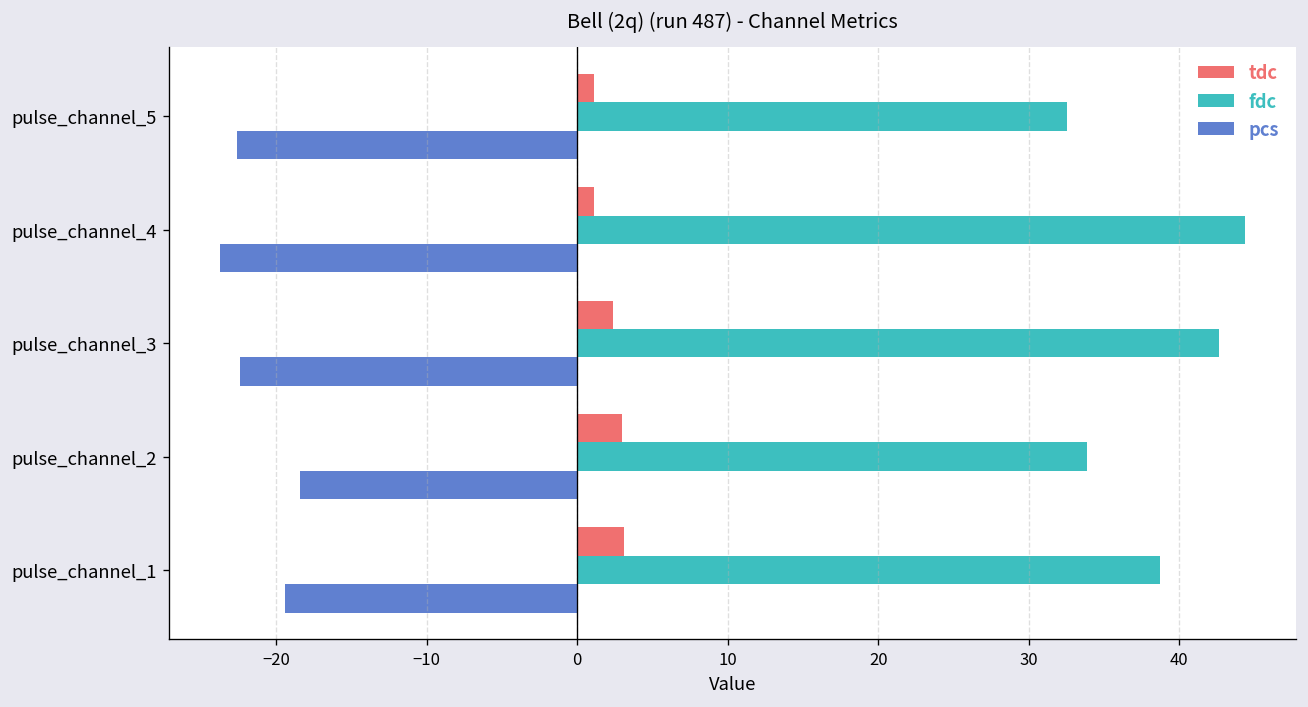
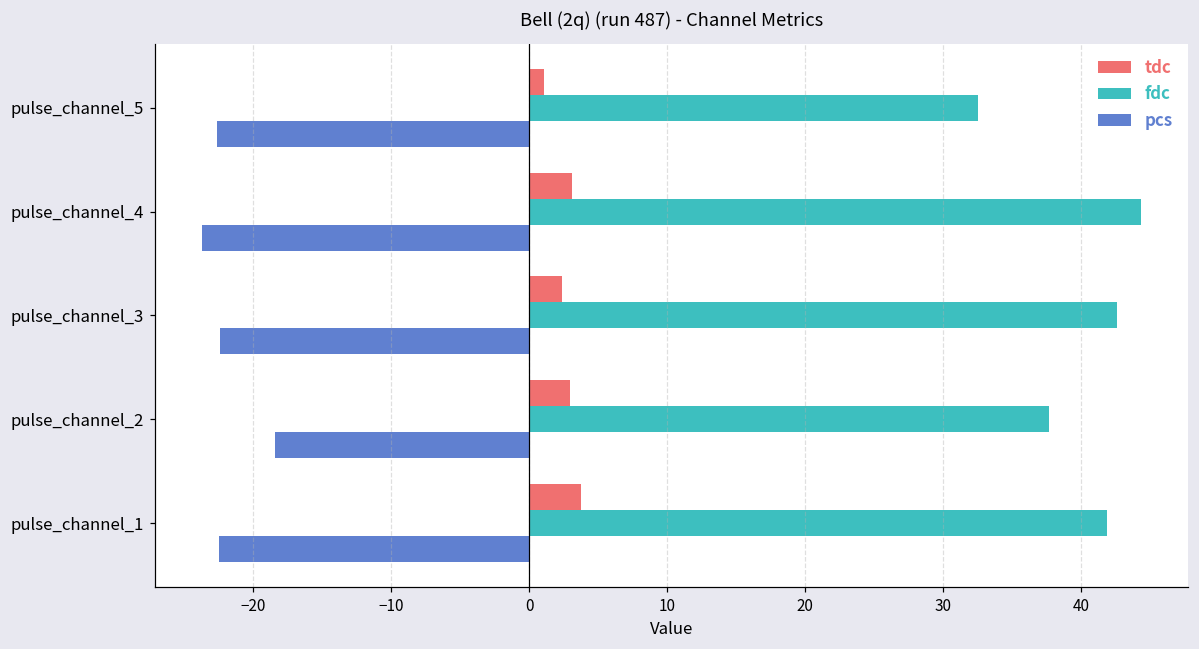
tdc, pulse_channel_4: 1.1 -> 3.1
fdc, pulse_channel_2: 33.9 -> 37.7
tdc, pulse_channel_1: 3.1 -> 3.7
fdc, pulse_channel_1: 38.7 -> 41.9
pcs, pulse_channel_1: -19.4 -> -22.5
